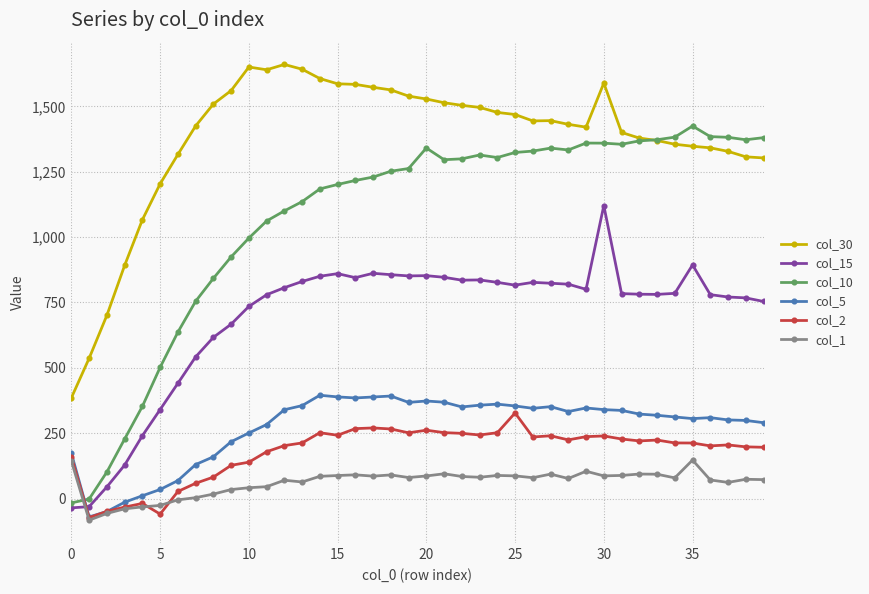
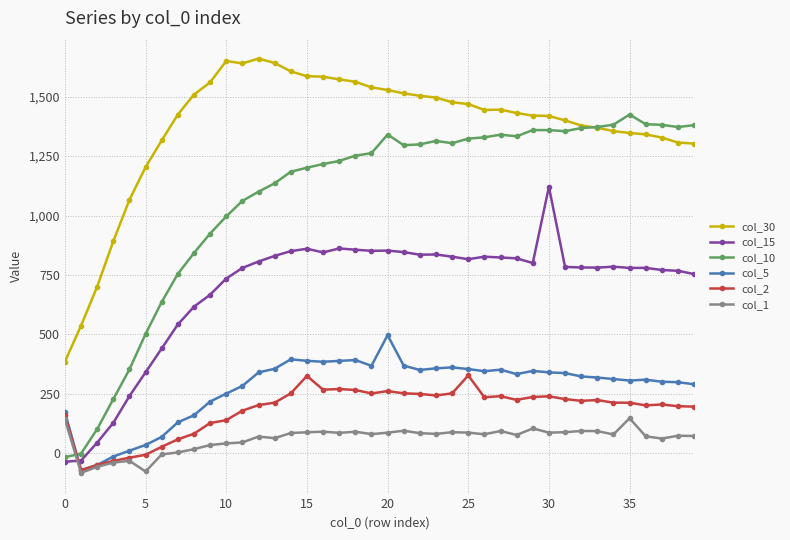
col_2, 5: -60 -> -10
col_1, 5: -30 -> -80
col_2, 15: 240 -> 330
col_5, 20: 370 -> 500
col_30, 30: 1,590 -> 1,420
col_15, 35: 890 -> 780
